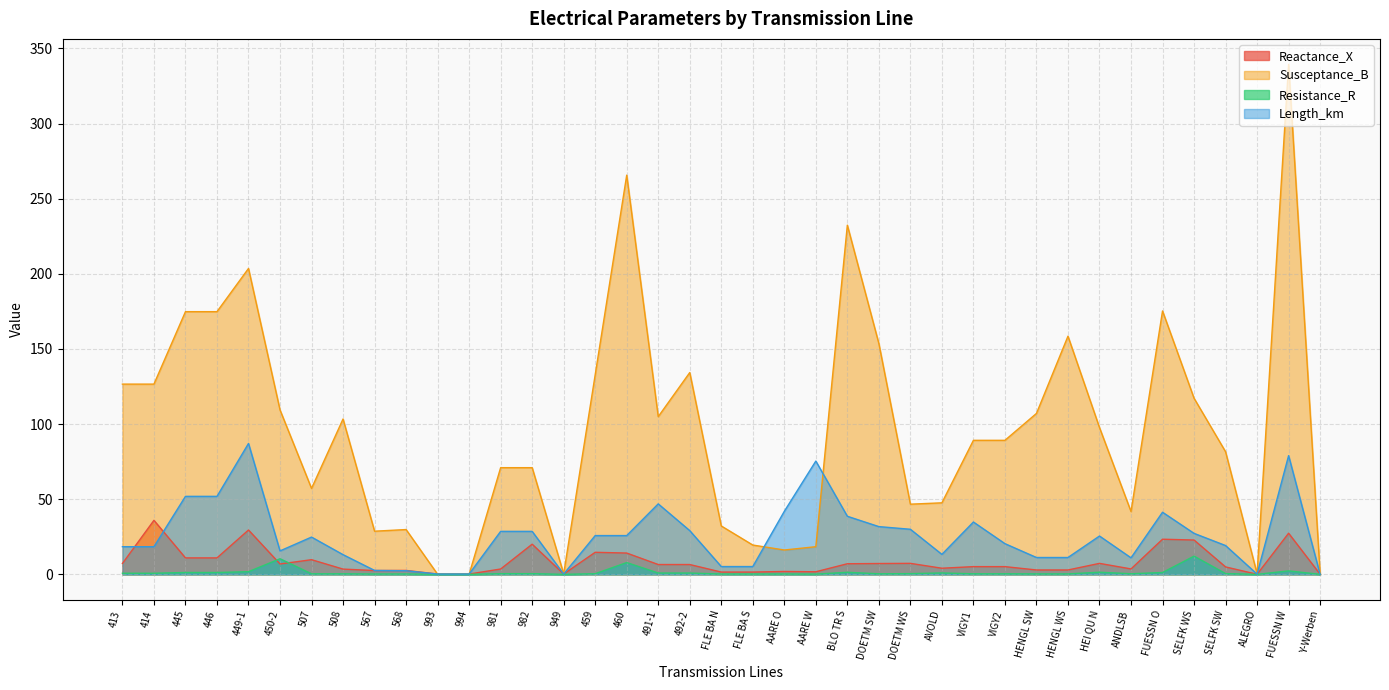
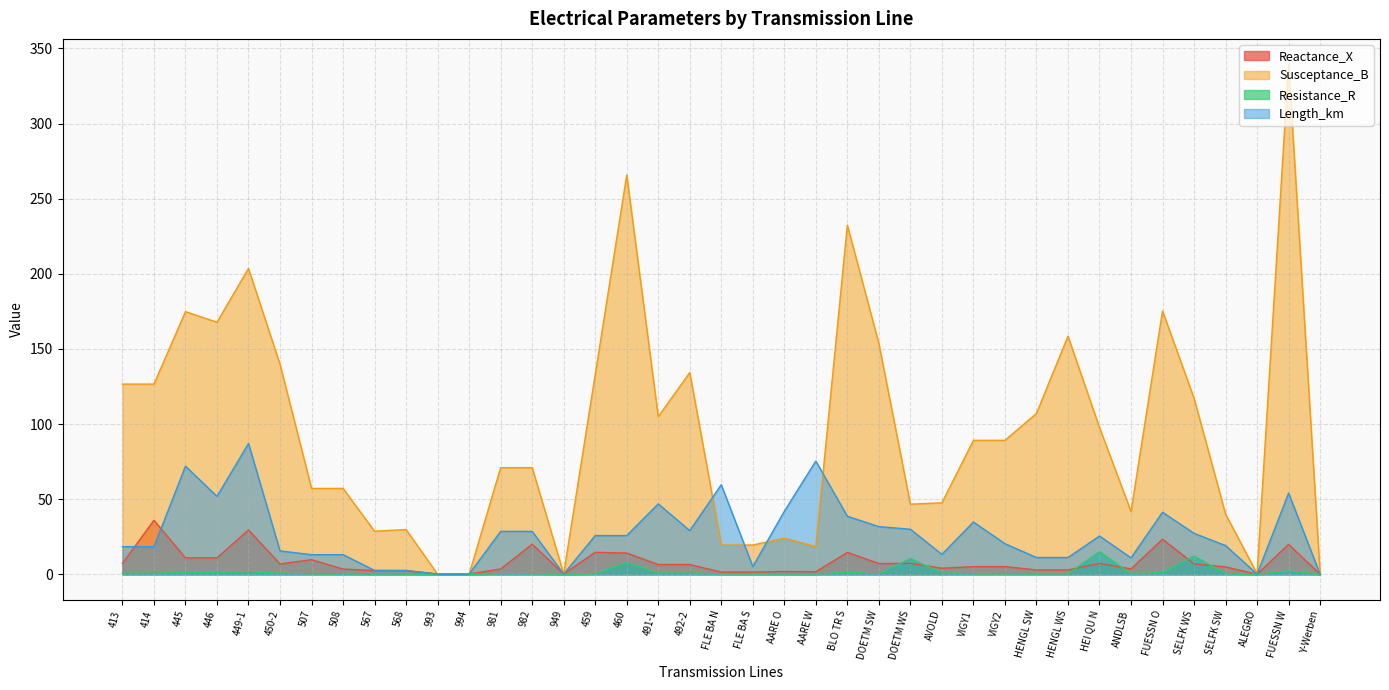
Length_km, 445: 52 -> 72
Susceptance_B, 446: 175 -> 168
Susceptance_B, 450-2: 109 -> 140
Resistance_R, 450-2: 10 -> 1
Length_km, 507: 25 -> 13
Susceptance_B, 508: 103 -> 57
Susceptance_B, FLE BA N: 32 -> 20
Length_km, FLE BA N: 5 -> 60
Susceptance_B, AARE O: 16 -> 24
Reactance_X, BLO TR S: 7 -> 15
Resistance_R, DOETM WS: 0 -> 10
Resistance_R, HEI QU N: 1 -> 15
Reactance_X, SELFK WS: 23 -> 7
Susceptance_B, SELFK SW: 82 -> 40
Reactance_X, FUESSN W: 27 -> 20
Length_km, FUESSN W: 79 -> 54
